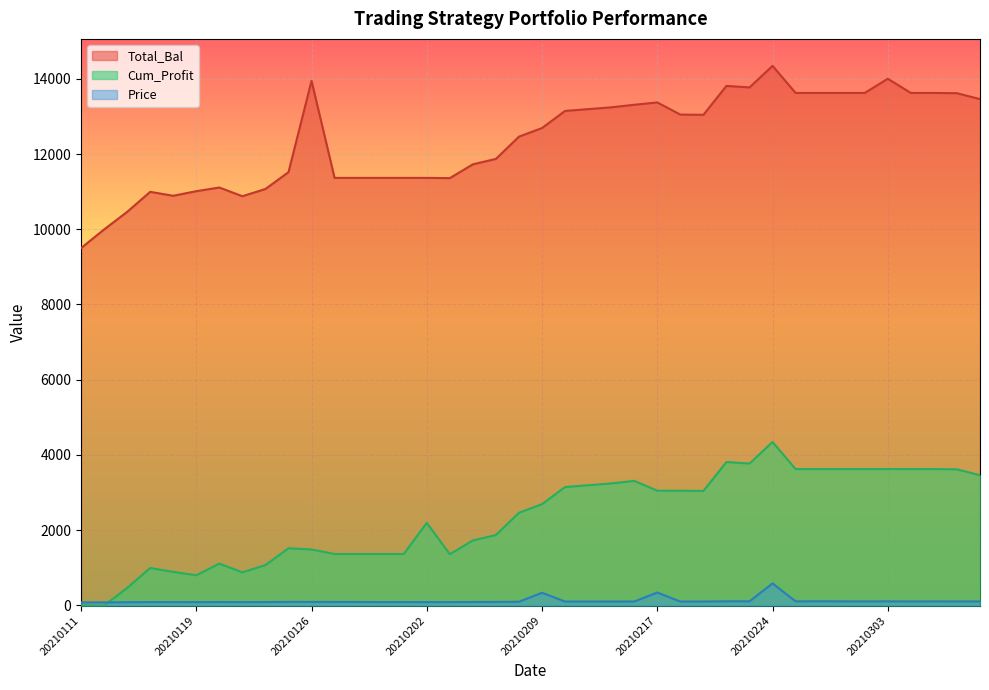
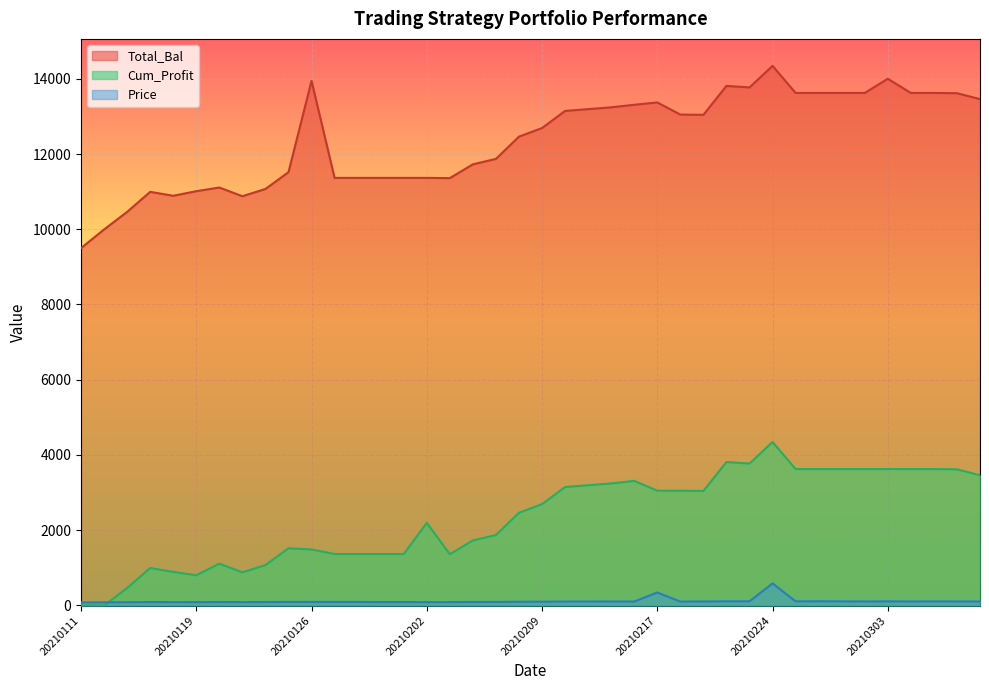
Price, 20210209: 300 -> 100
